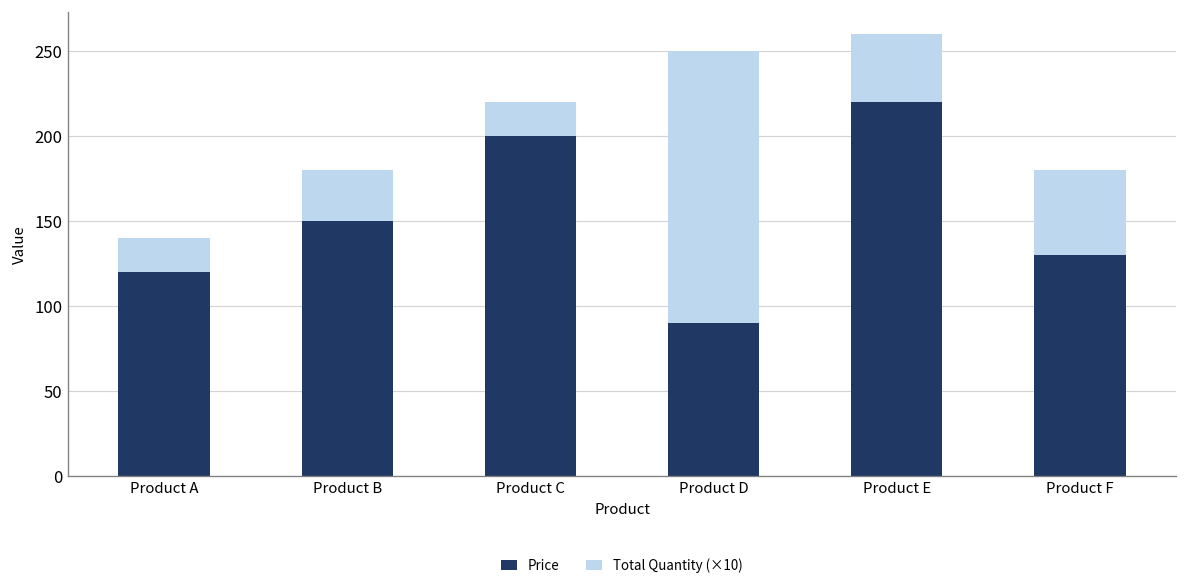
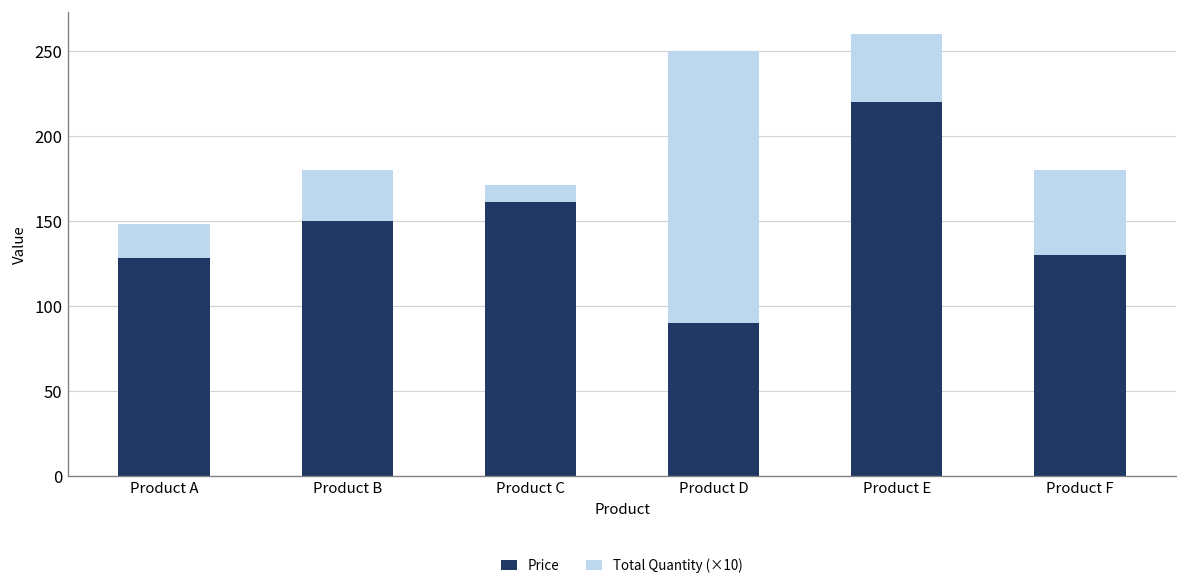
Price, Product A: 120 -> 128
Price, Product C: 200 -> 161
Total Quantity (×10), Product C: 20 -> 10
